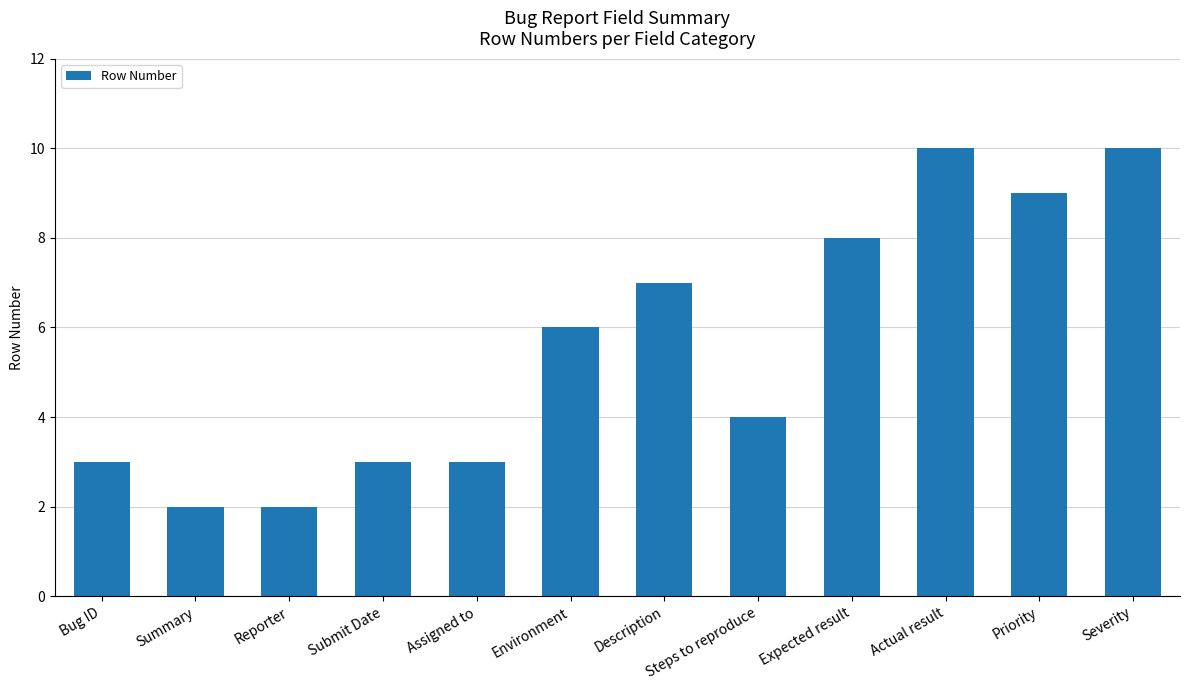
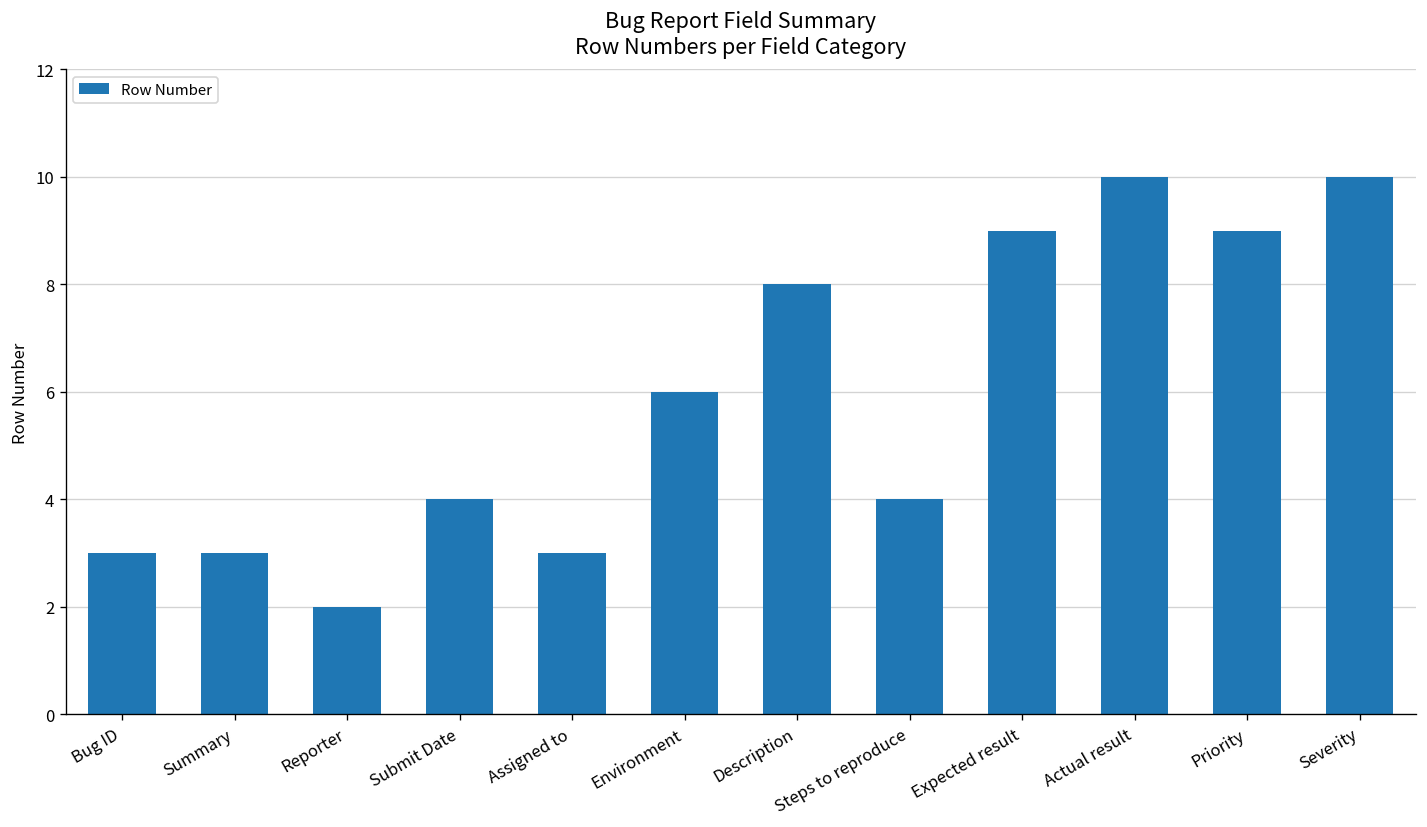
Summary: 2 -> 3
Submit Date: 3 -> 4
Description: 7 -> 8
Expected result: 8 -> 9
